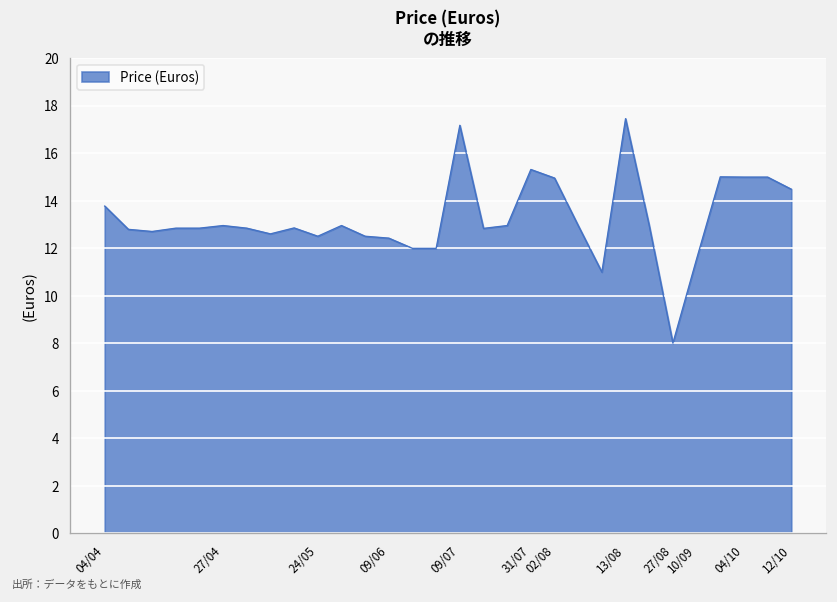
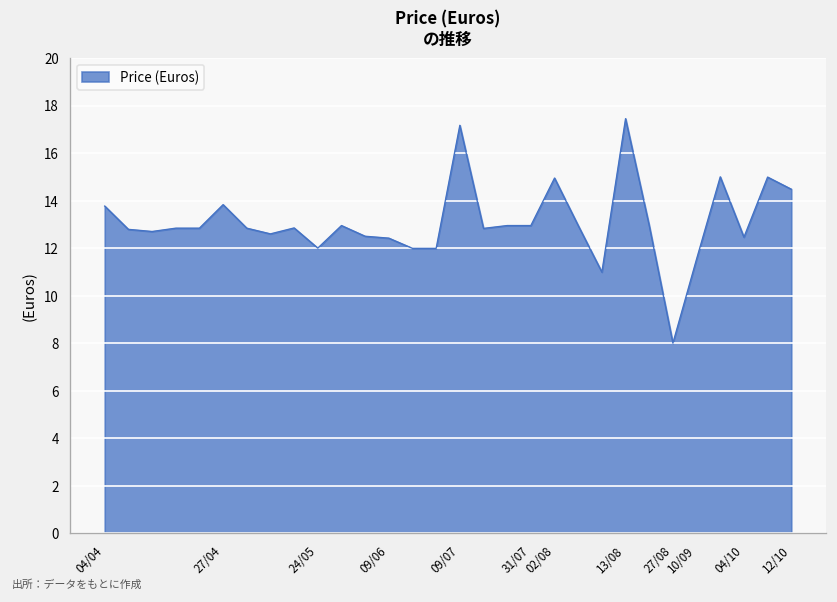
27/04: 13.0 -> 13.8
24/05: 12.5 -> 12.0
31/07: 15.3 -> 13.0
04/10: 15.0 -> 12.5
